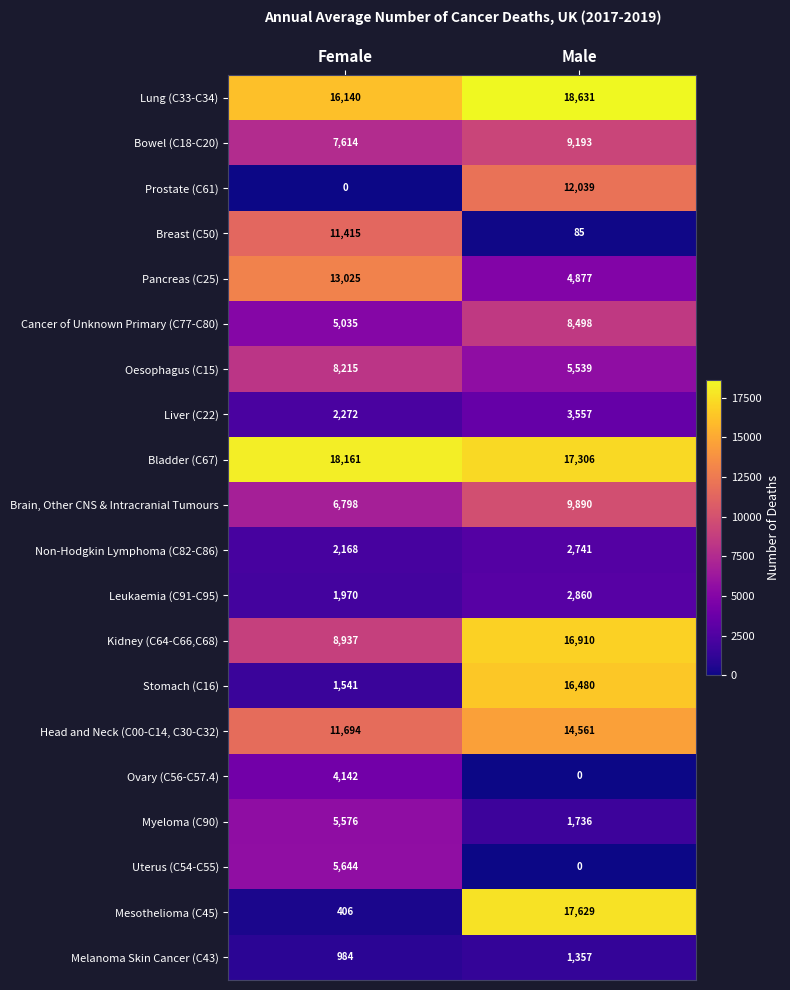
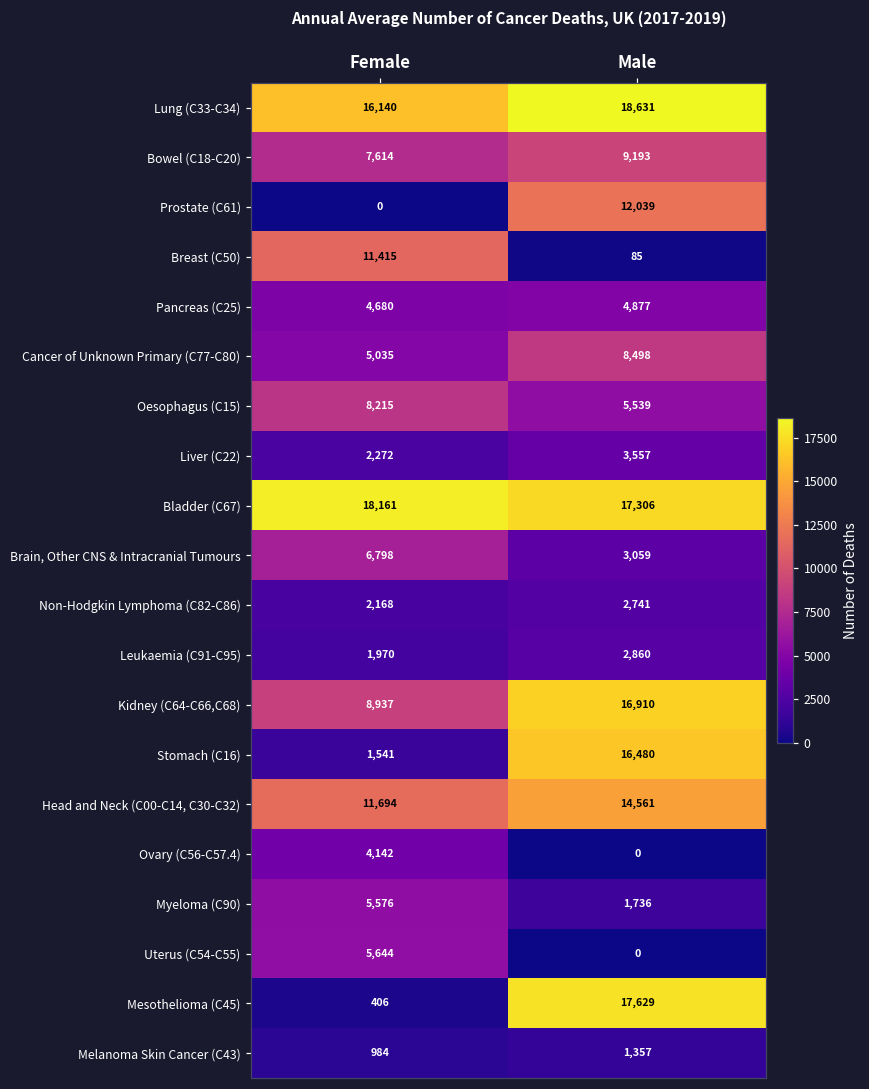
Pancreas (C25), Female: 13,025 -> 4,680
Brain, Other CNS & Intracranial Tumours, Male: 9,890 -> 3,059
